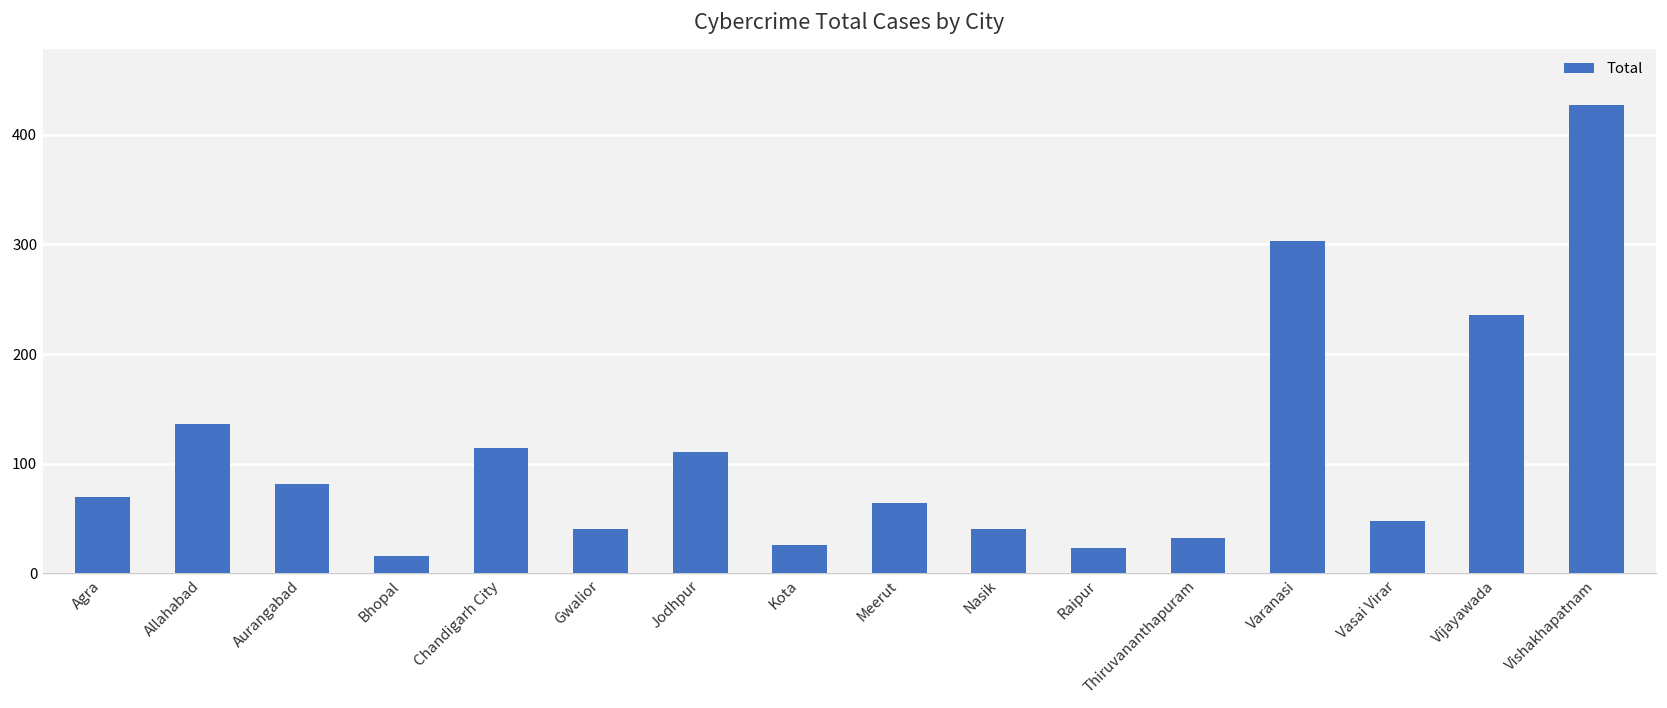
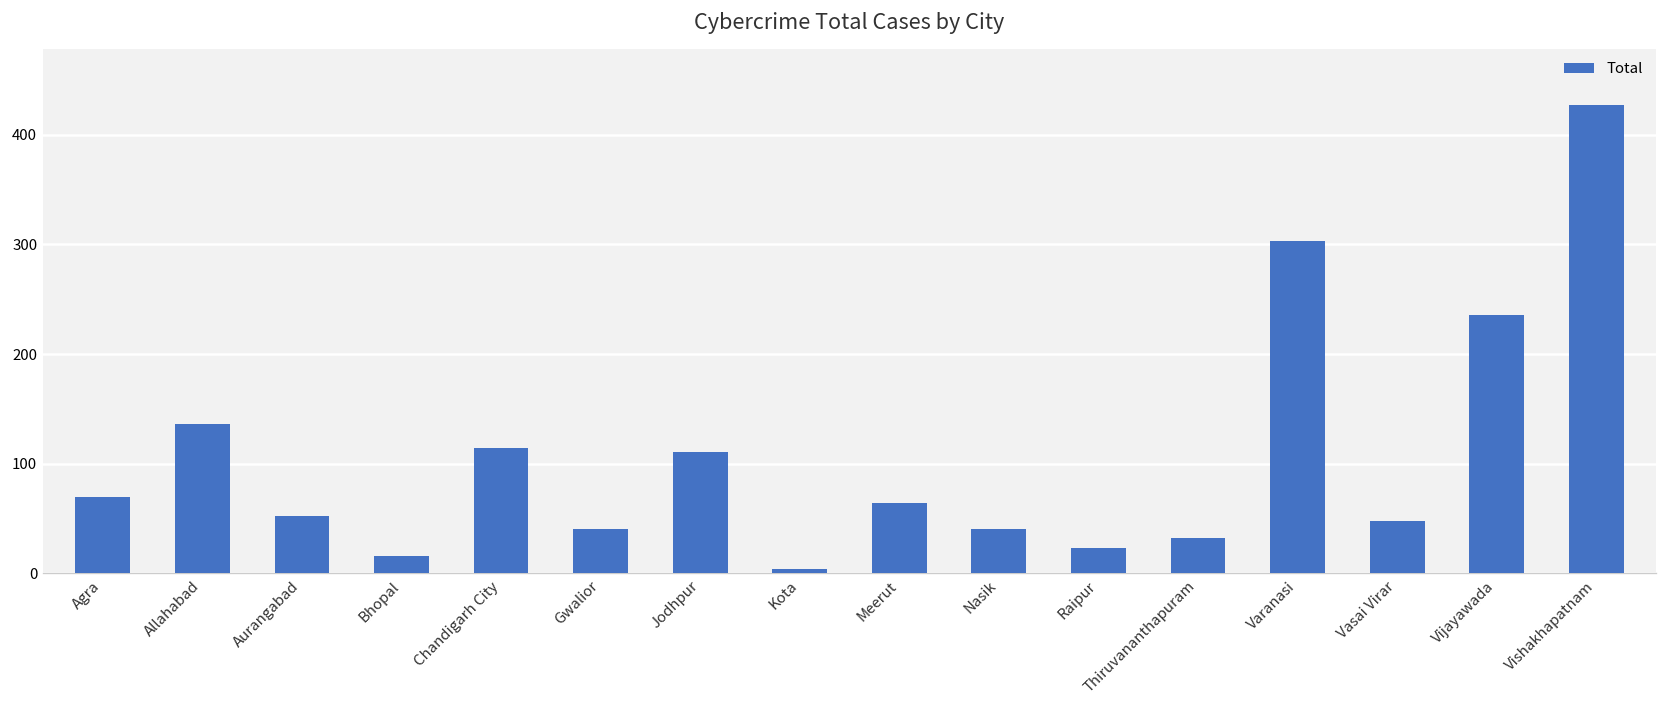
Aurangabad: 80 -> 50
Kota: 30 -> 0
